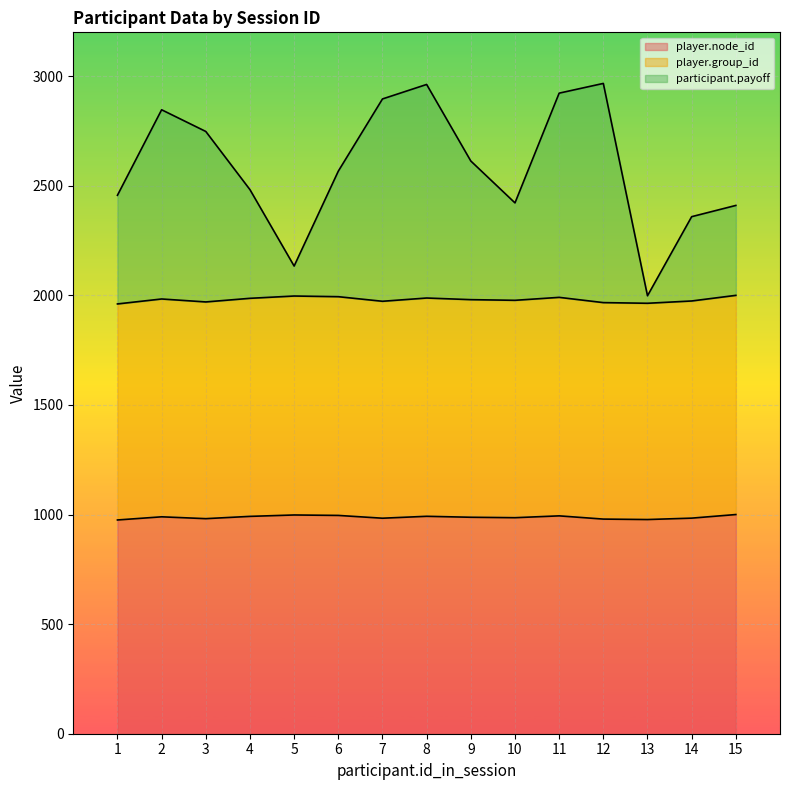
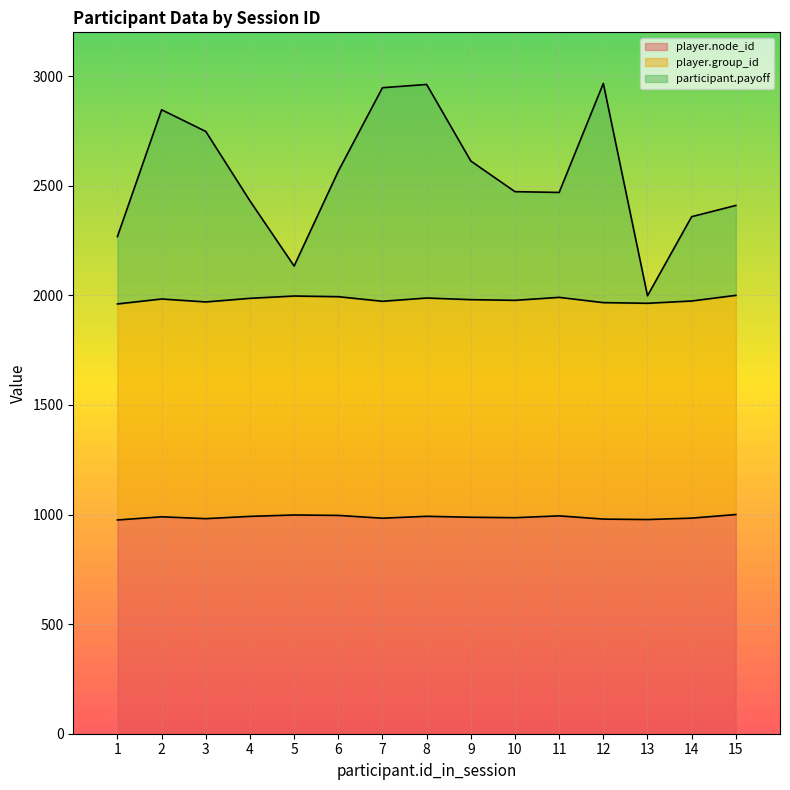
participant.payoff, 1: 500 -> 310
participant.payoff, 4: 500 -> 440
participant.payoff, 7: 920 -> 970
participant.payoff, 10: 440 -> 500
participant.payoff, 11: 930 -> 480
